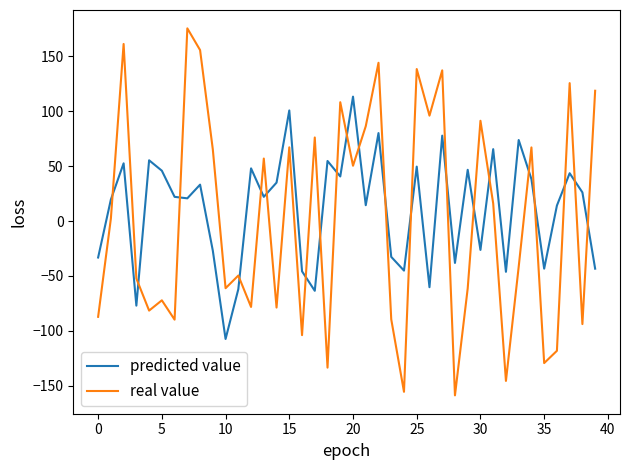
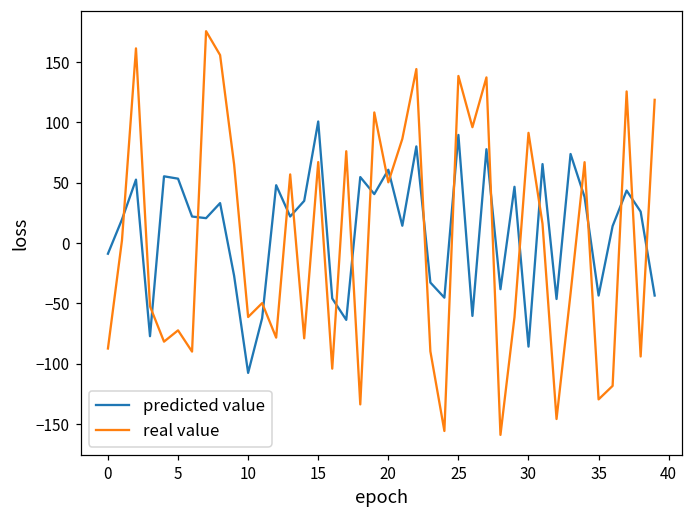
predicted value, 0: -33 -> -9
predicted value, 5: 46 -> 53
predicted value, 20: 113 -> 61
predicted value, 25: 50 -> 90
predicted value, 30: -26 -> -86
